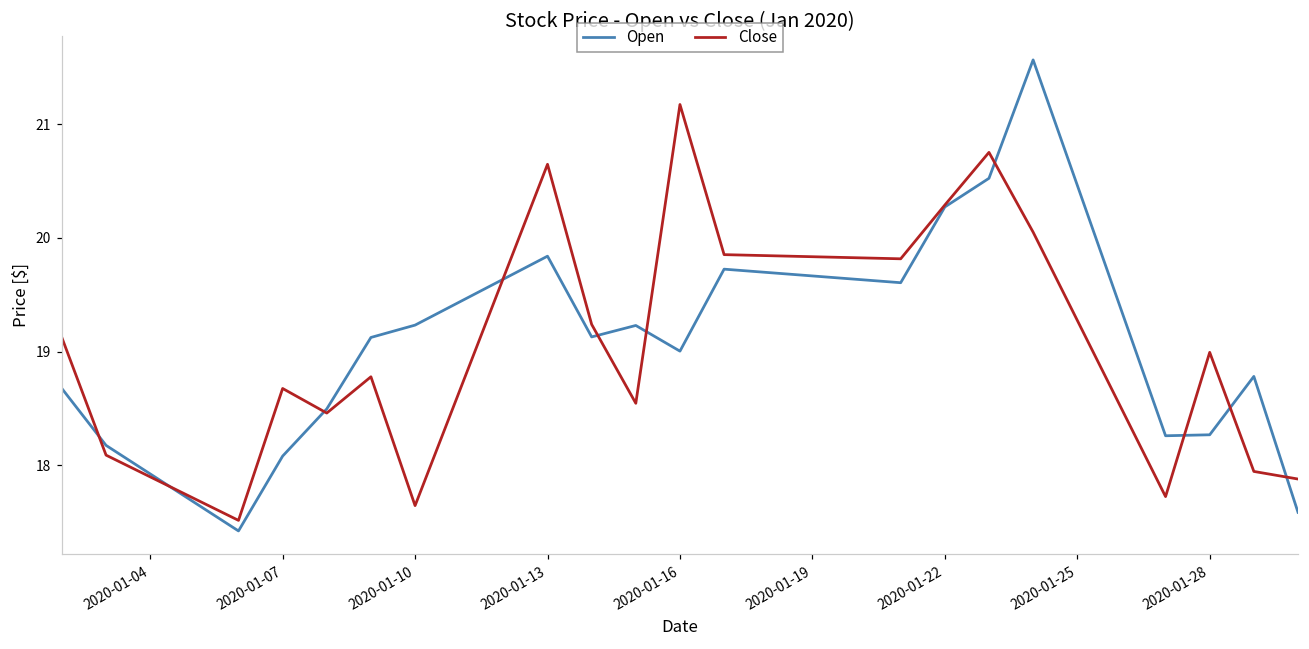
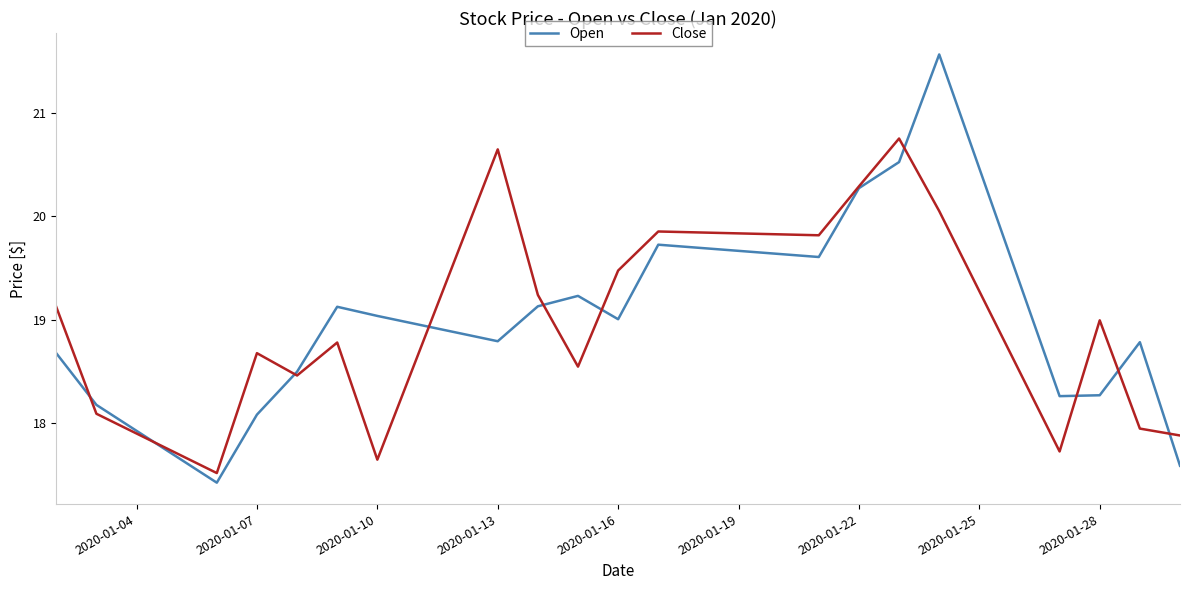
Open, 2020-01-10: 19.23 -> 19.04
Open, 2020-01-13: 19.84 -> 18.79
Close, 2020-01-16: 21.17 -> 19.48
